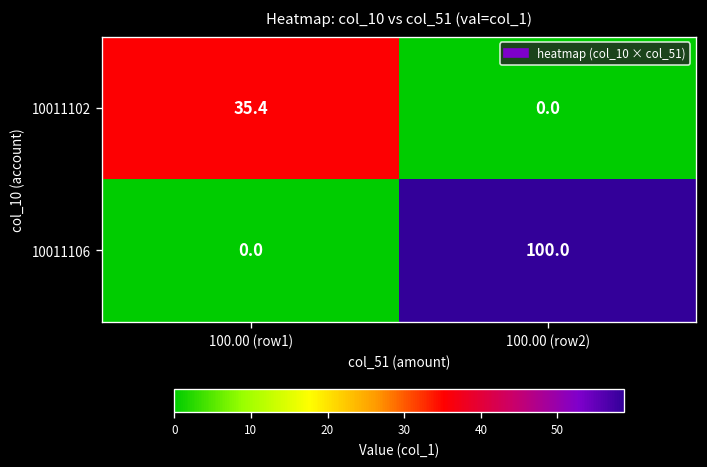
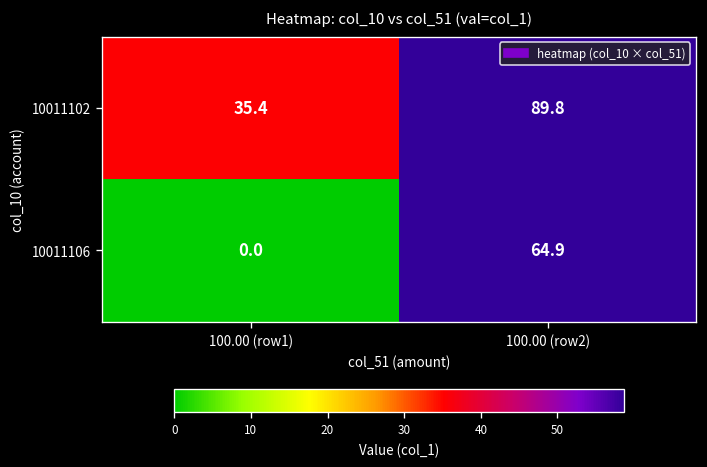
10011102, 100.00 (row2): 0.0 -> 89.8
10011106, 100.00 (row2): 100.0 -> 64.9
